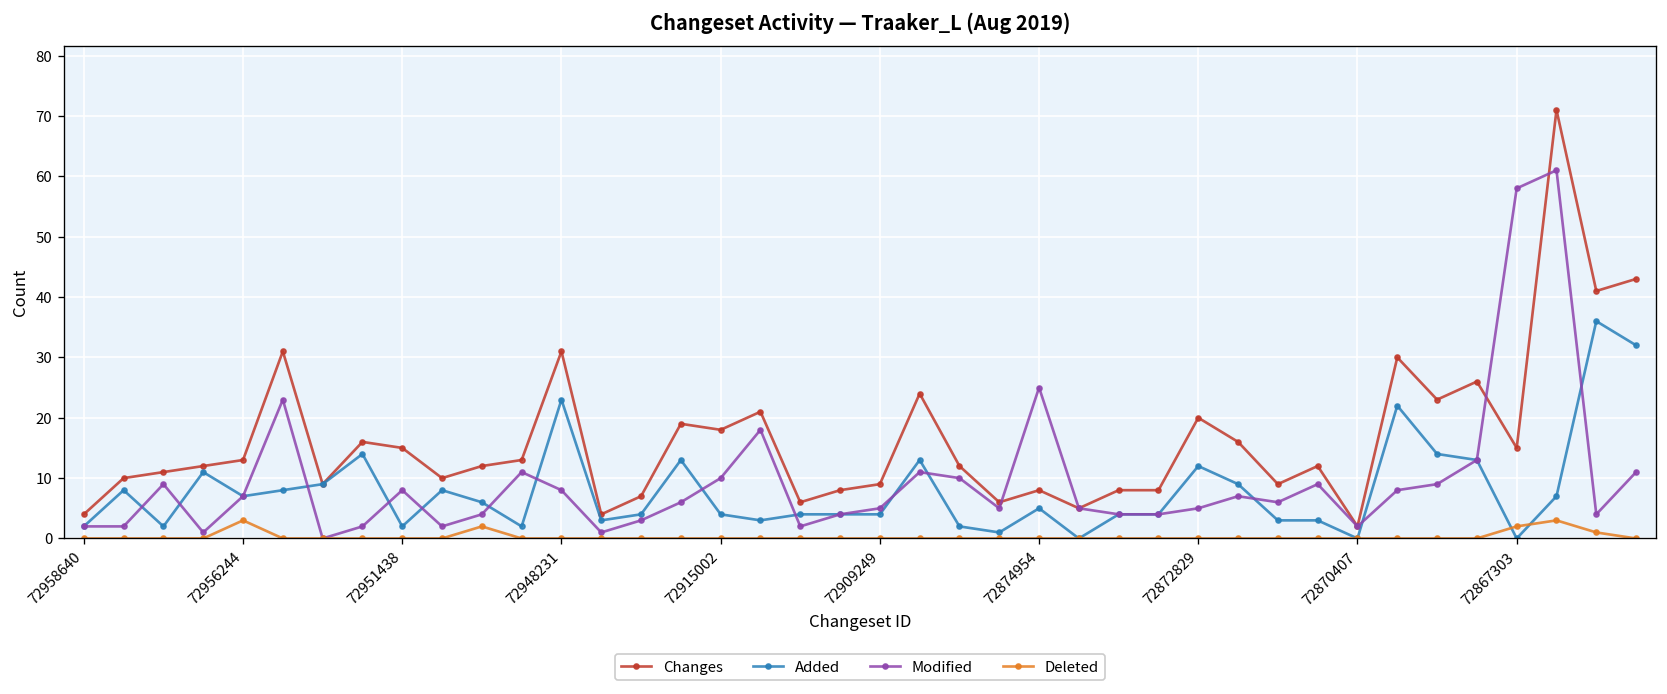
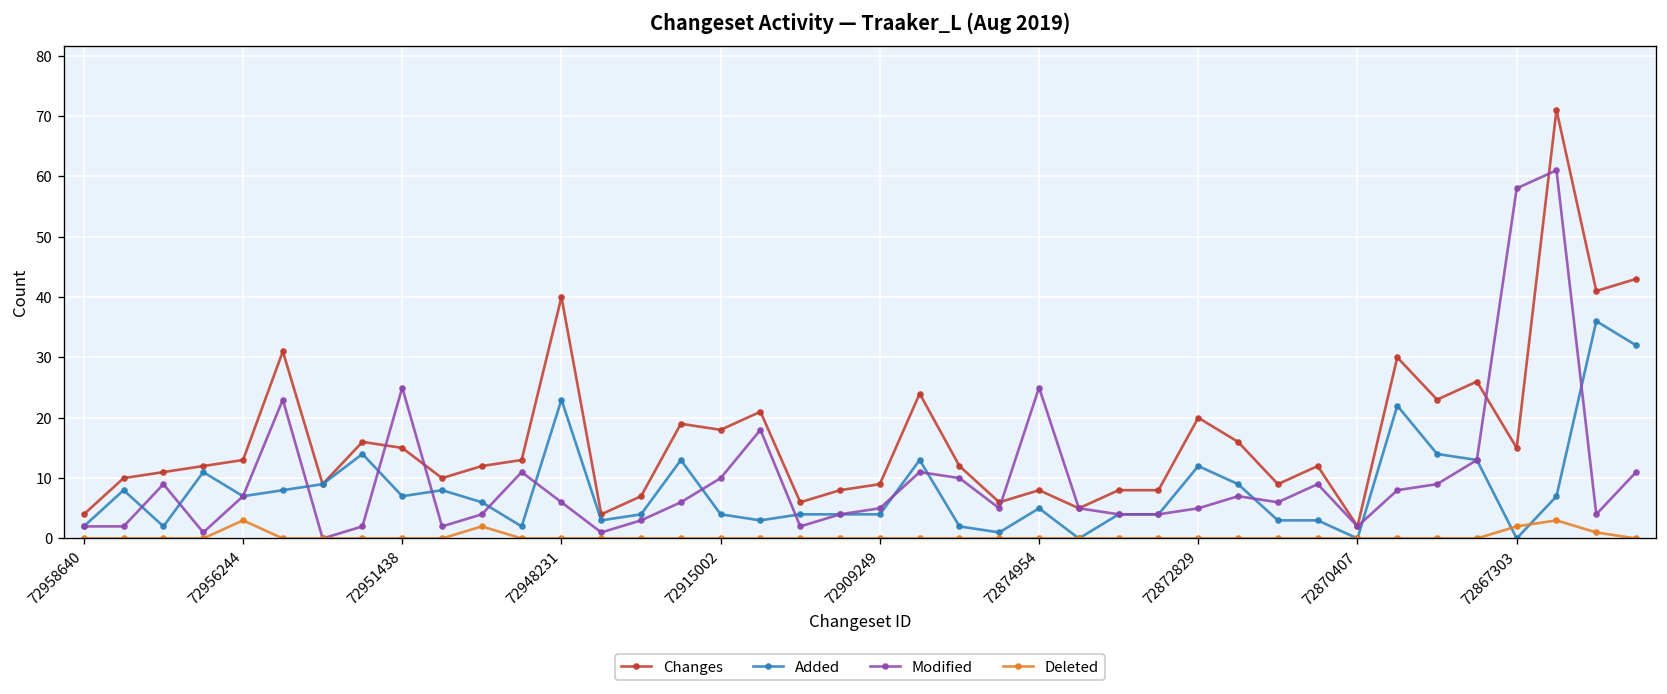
Added, 72951438: 2 -> 7
Modified, 72951438: 8 -> 25
Changes, 72948231: 31 -> 40
Modified, 72948231: 8 -> 6
